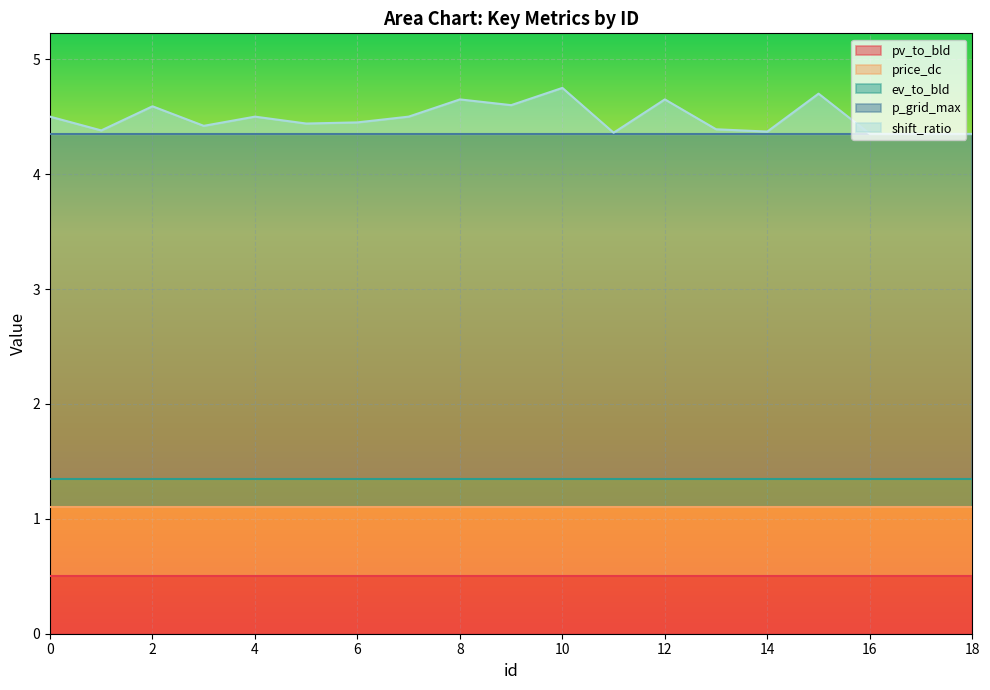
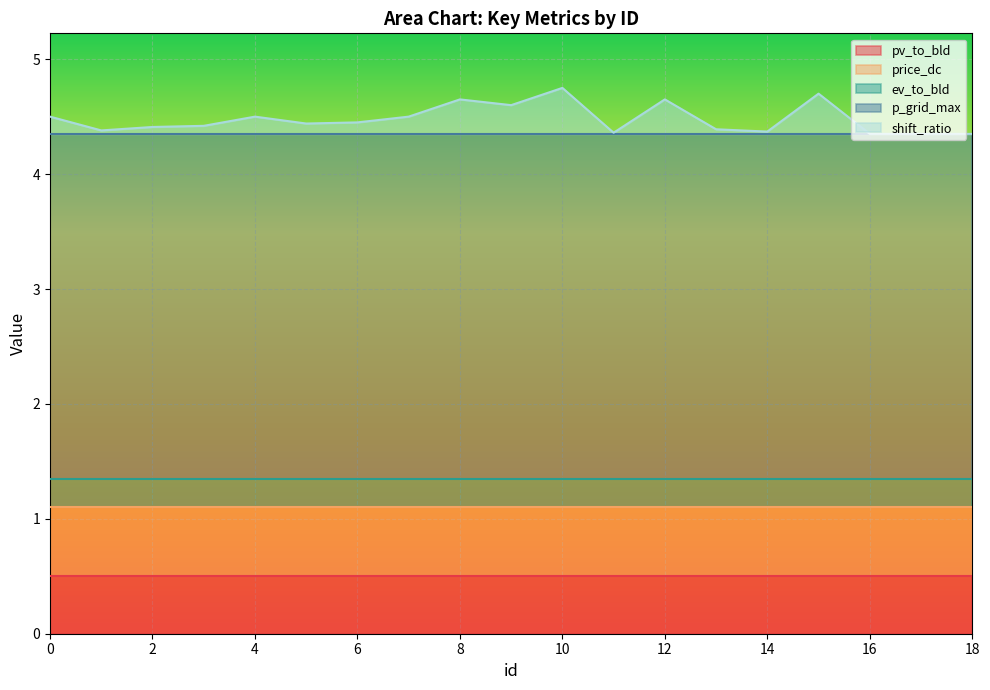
shift_ratio, 2: 4.59 -> 4.41
